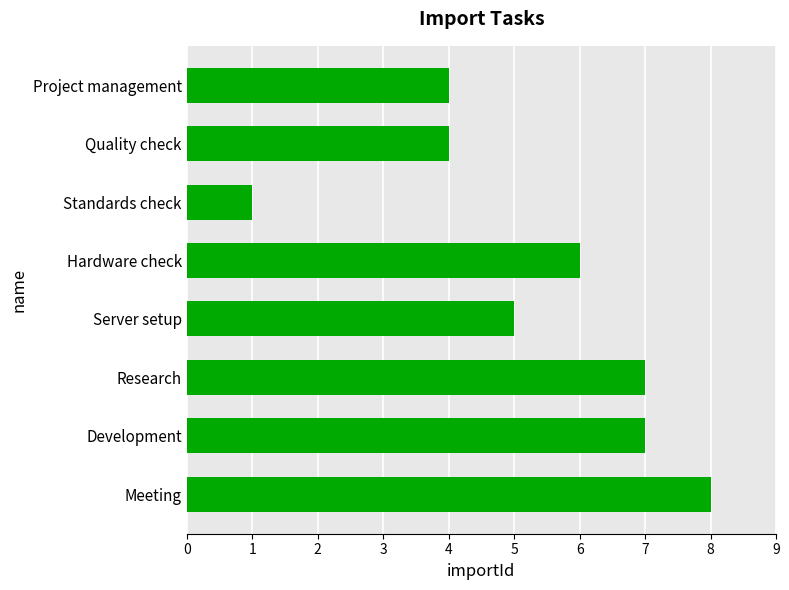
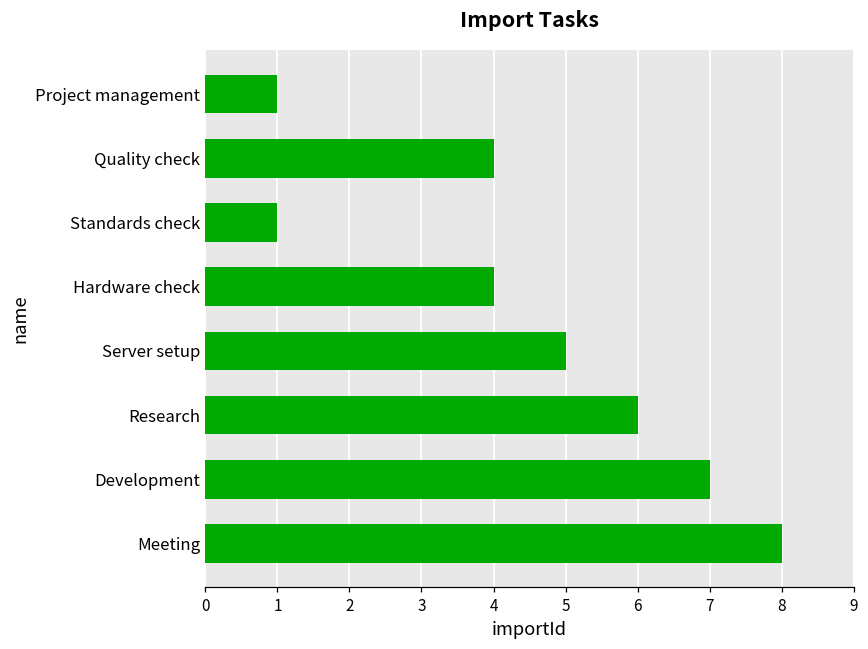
Project management: 4 -> 1
Hardware check: 6 -> 4
Research: 7 -> 6
